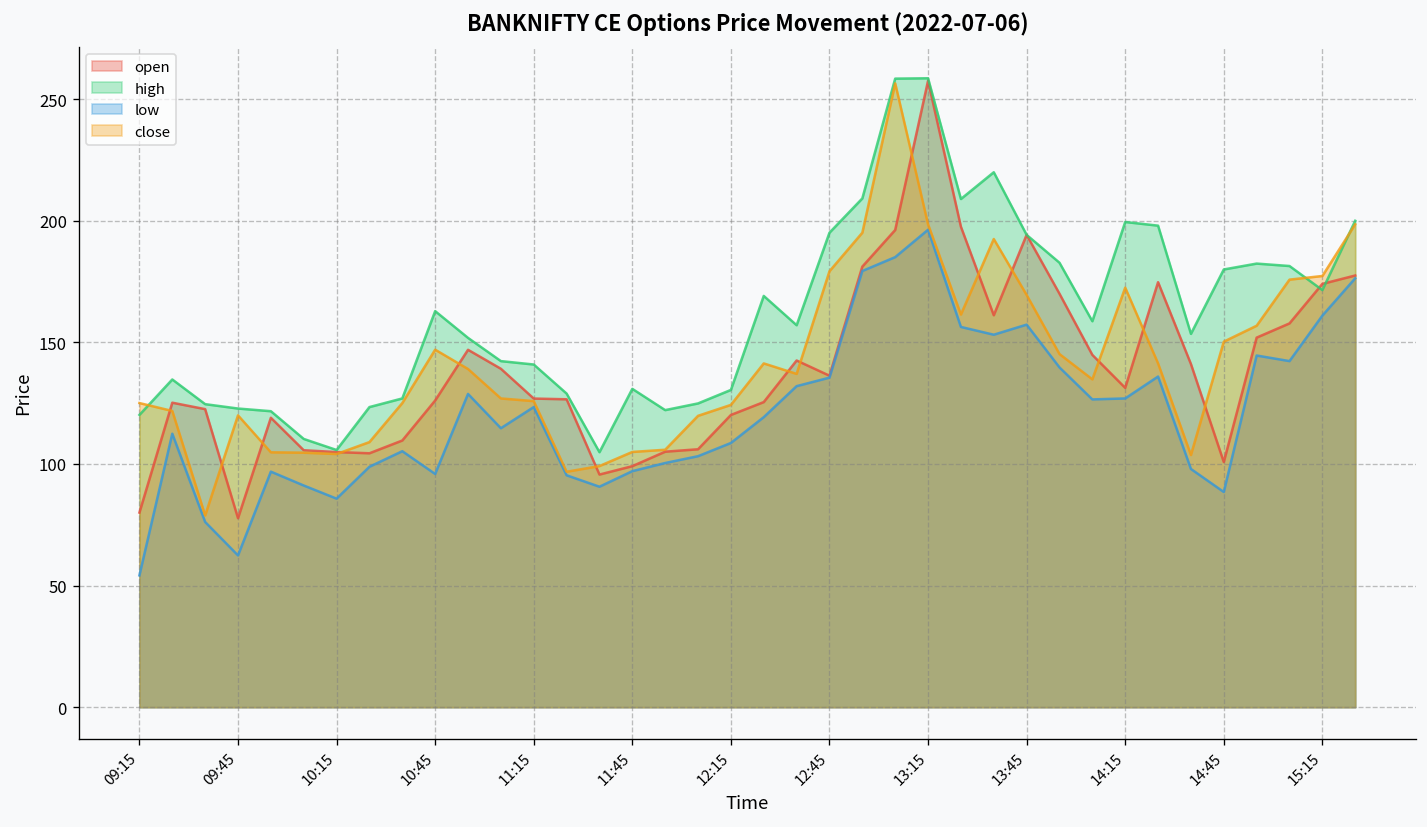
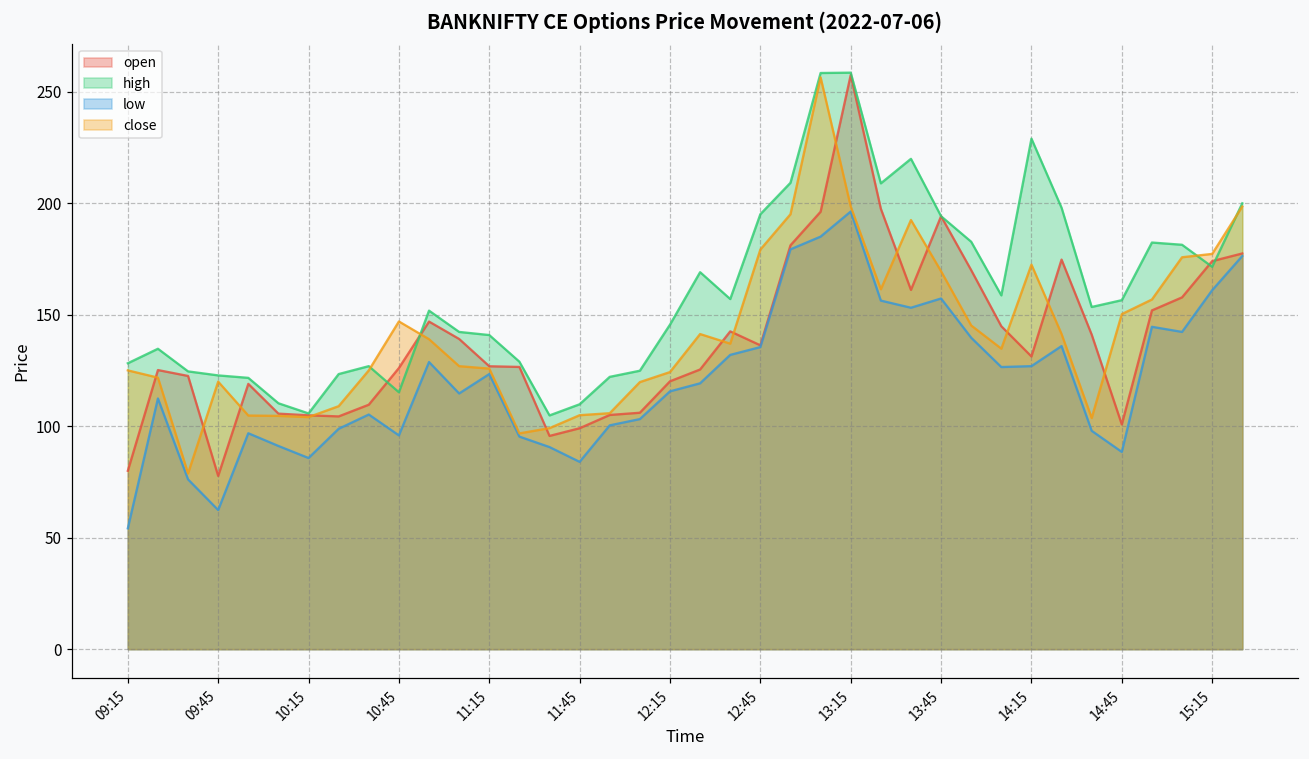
high, 09:15: 120 -> 128
high, 10:45: 163 -> 115
high, 11:45: 131 -> 110
low, 11:45: 97 -> 84
high, 12:15: 130 -> 146
low, 12:15: 109 -> 116
high, 14:15: 200 -> 229
high, 14:45: 180 -> 157
